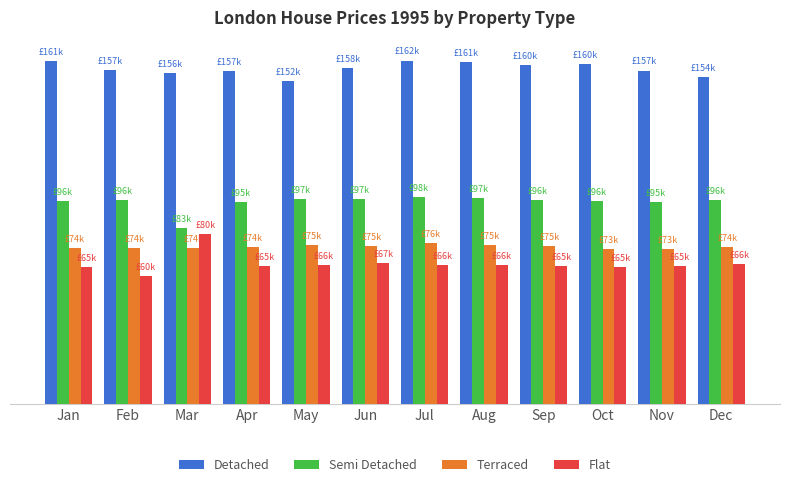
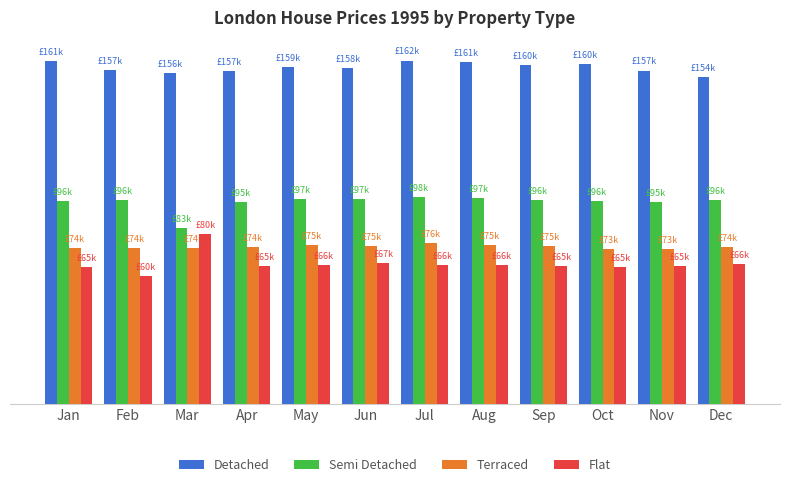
Detached, May: £152k -> £159k
